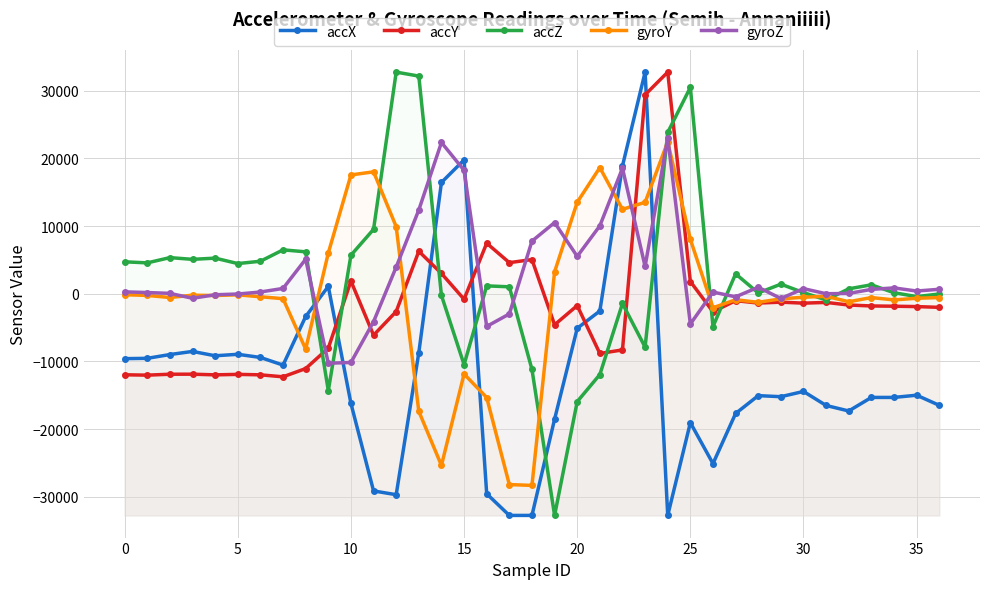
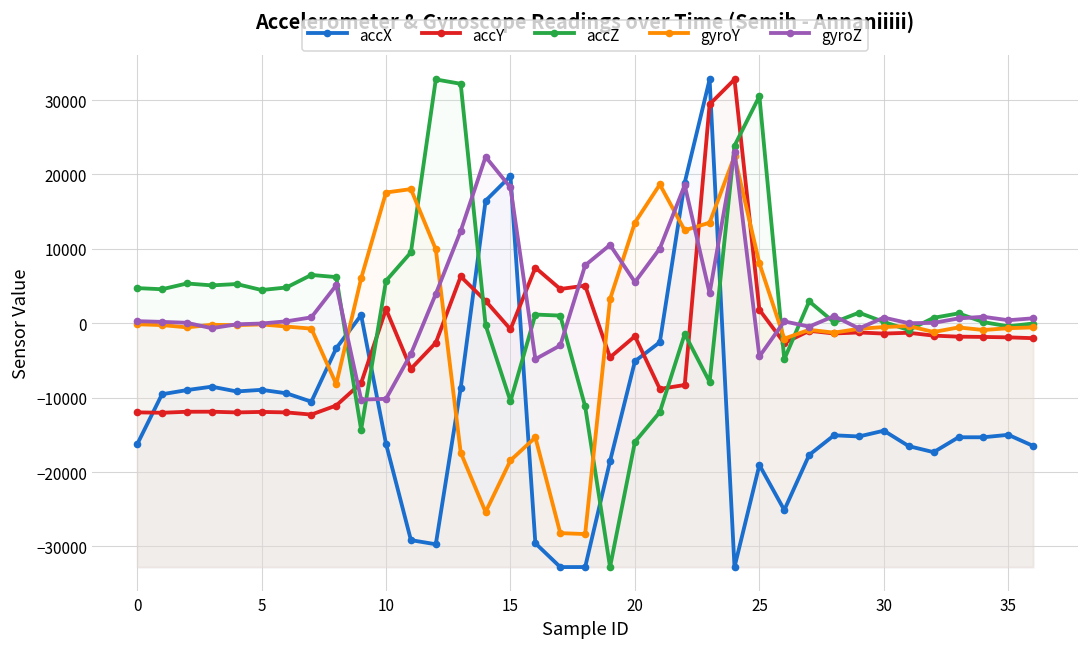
accX, 0: -10000 -> -16000
gyroY, 15: -12000 -> -18000
